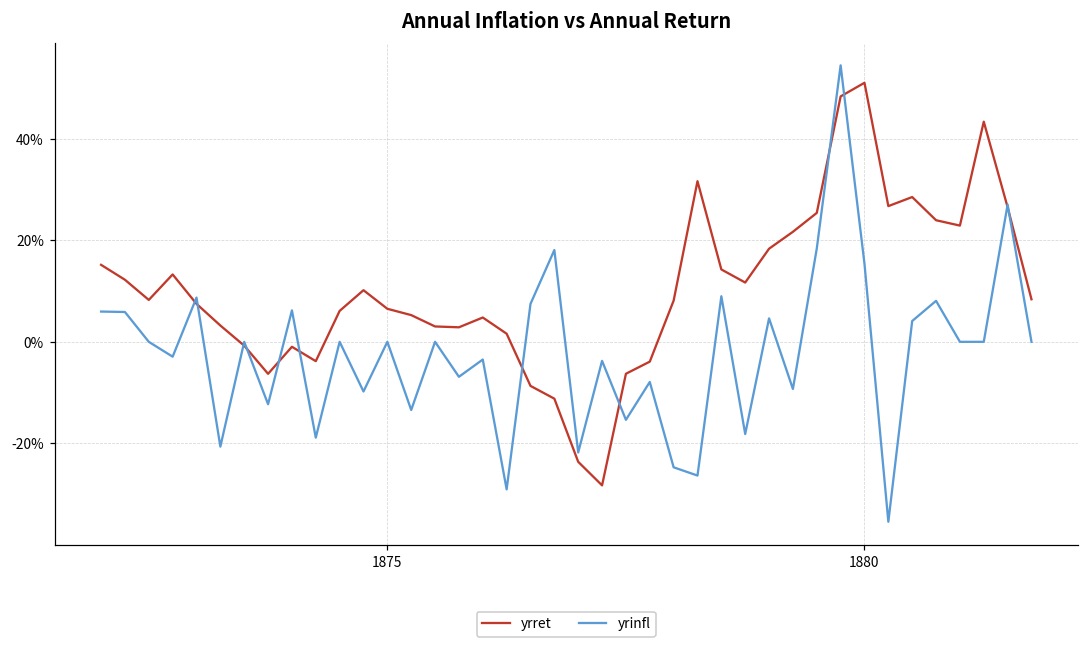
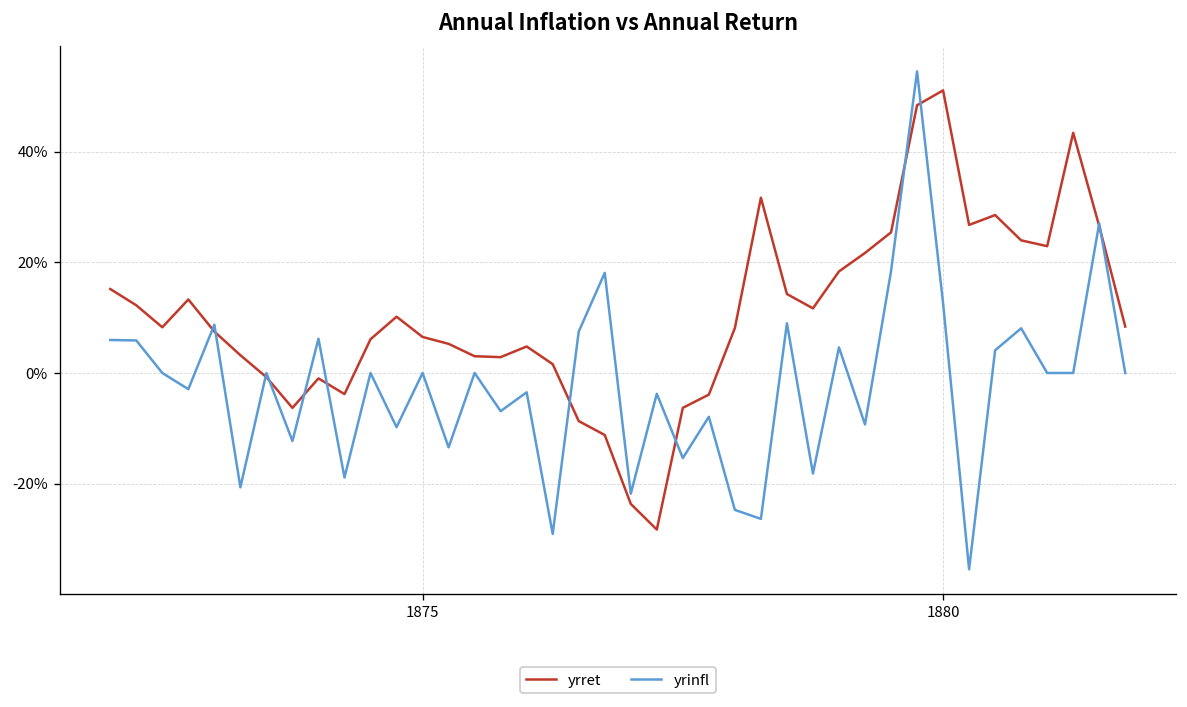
yrinfl, 1880: 15% -> 13%
